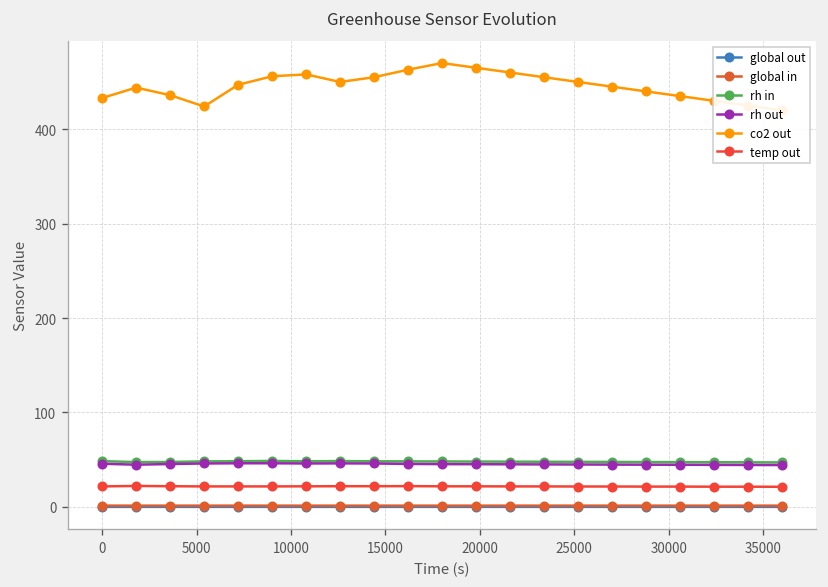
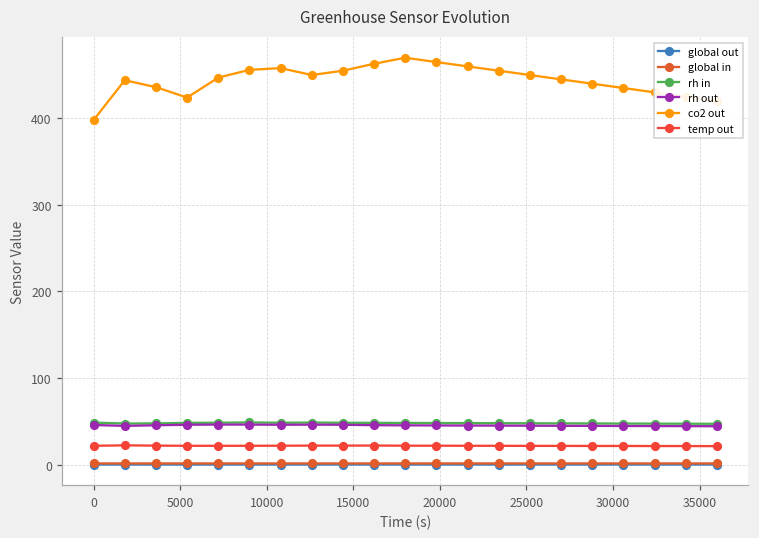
co2 out, 0: 430 -> 400
